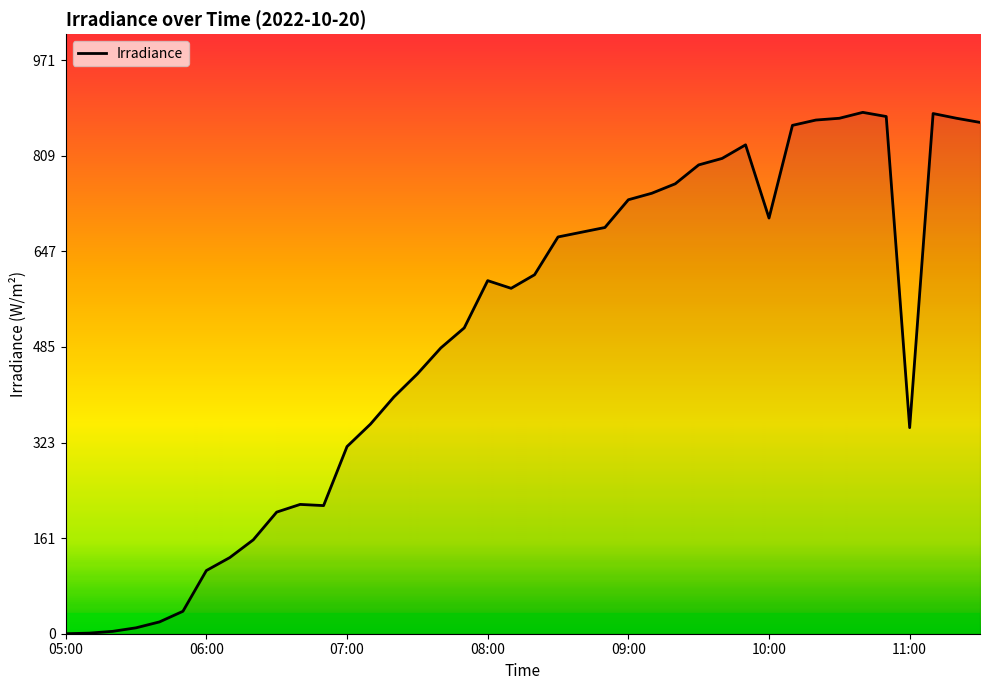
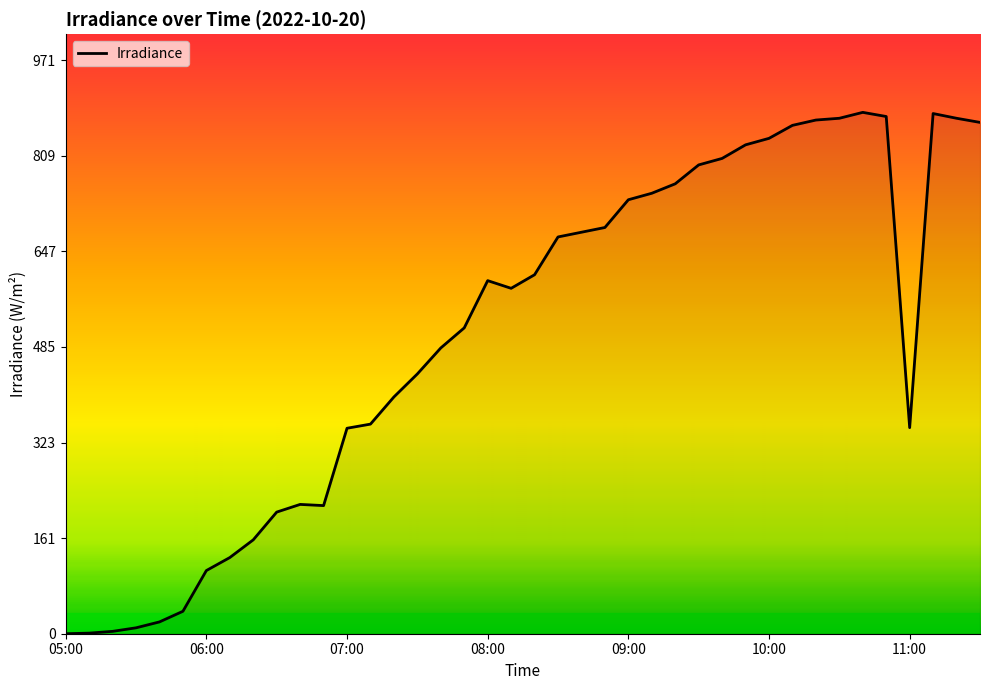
07:00: 320 -> 350
10:00: 700 -> 840
